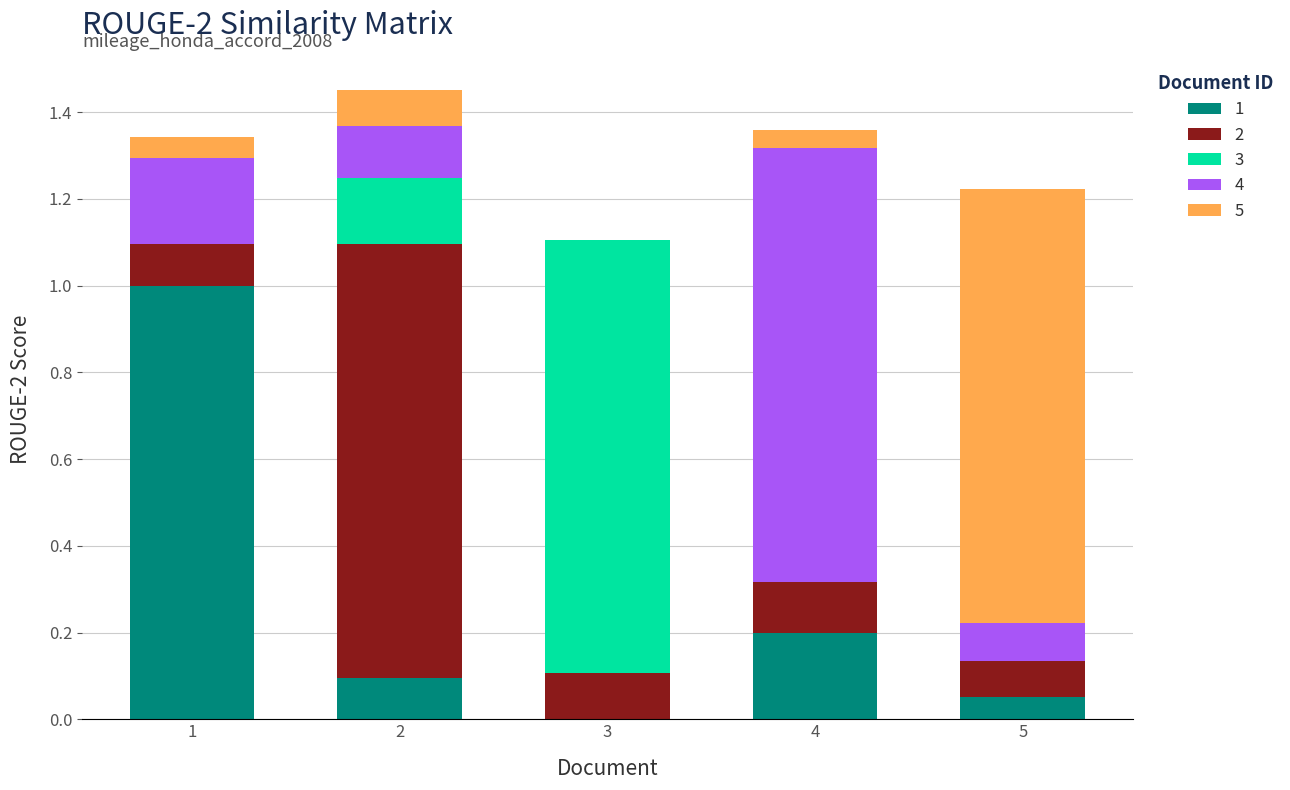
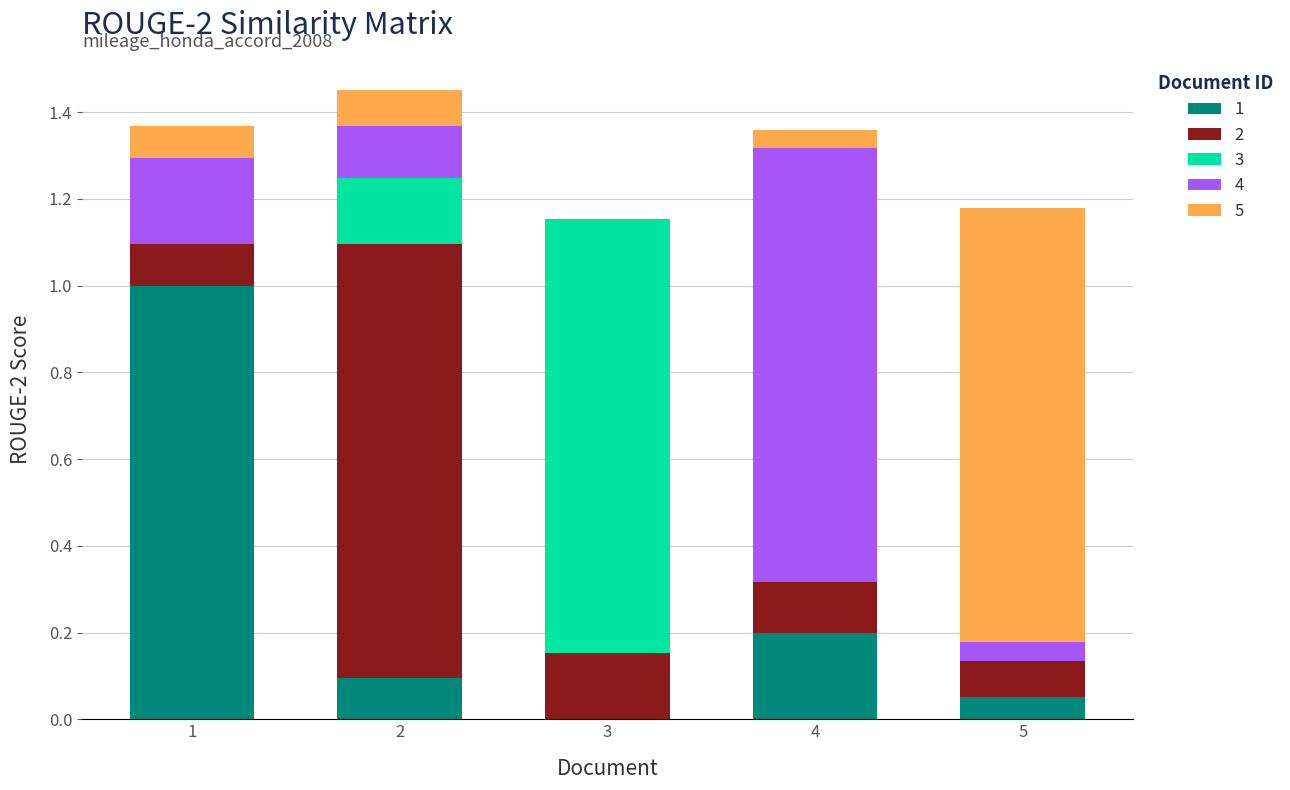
5, 1: 0.05 -> 0.07
2, 3: 0.11 -> 0.15
4, 5: 0.09 -> 0.04
